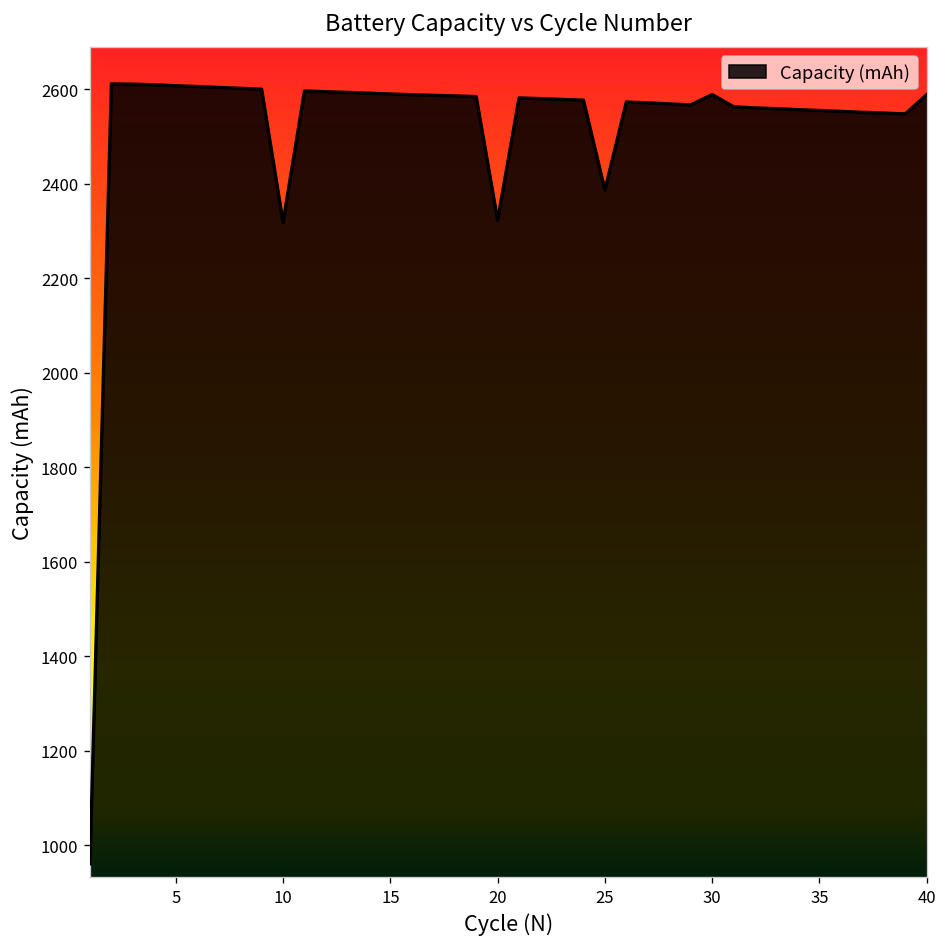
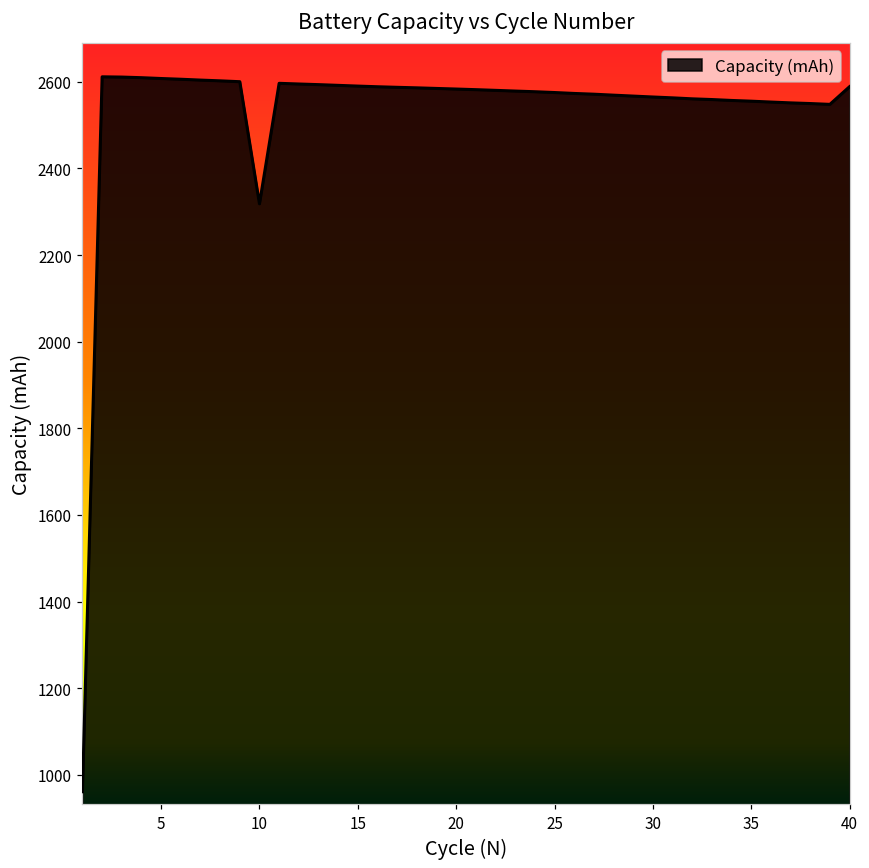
20: 2320 -> 2580
25: 2390 -> 2580
30: 2590 -> 2560
